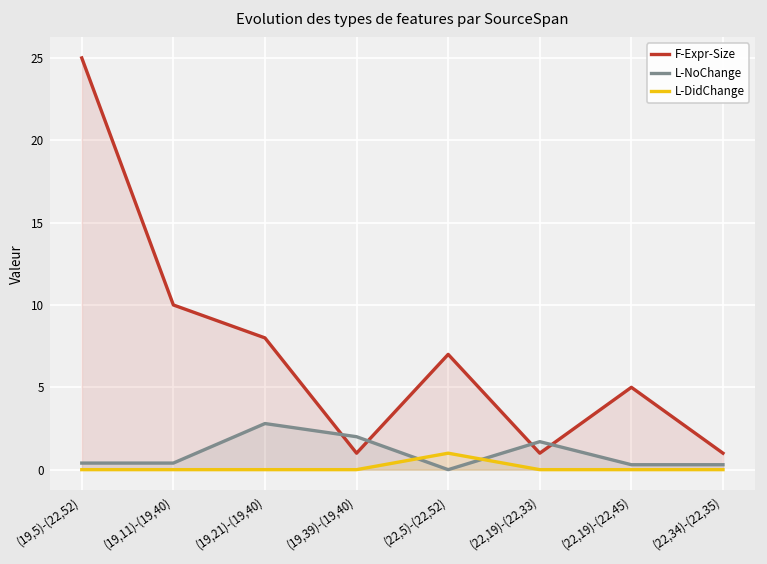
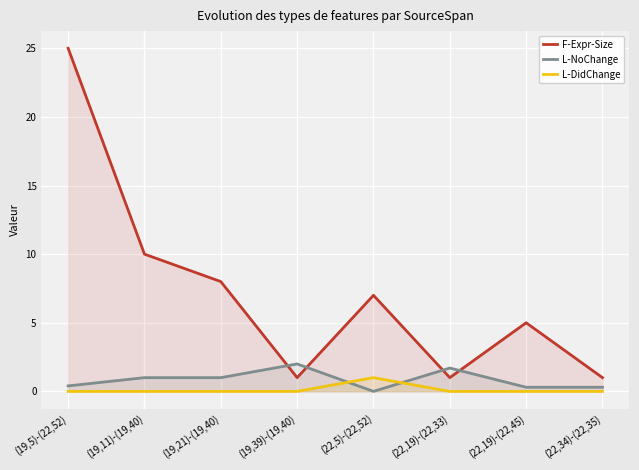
L-NoChange, (19,11)-(19,40): 0.4 -> 1.0
L-NoChange, (19,21)-(19,40): 2.8 -> 1.0
